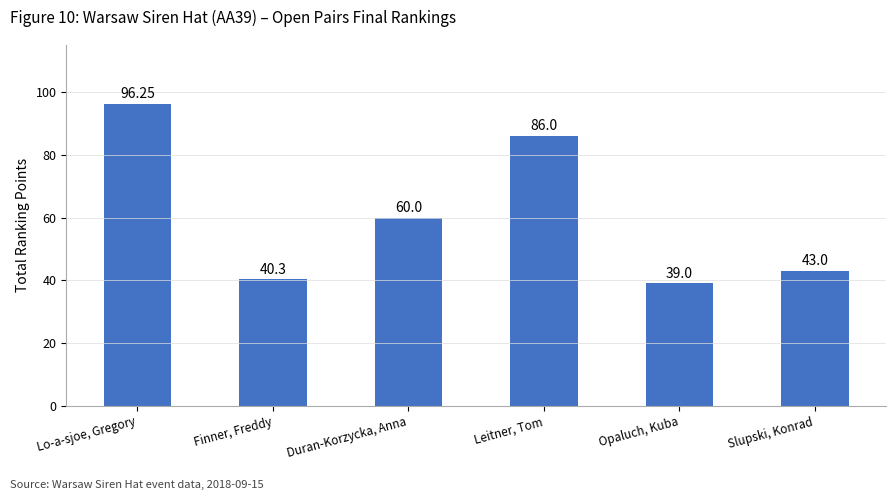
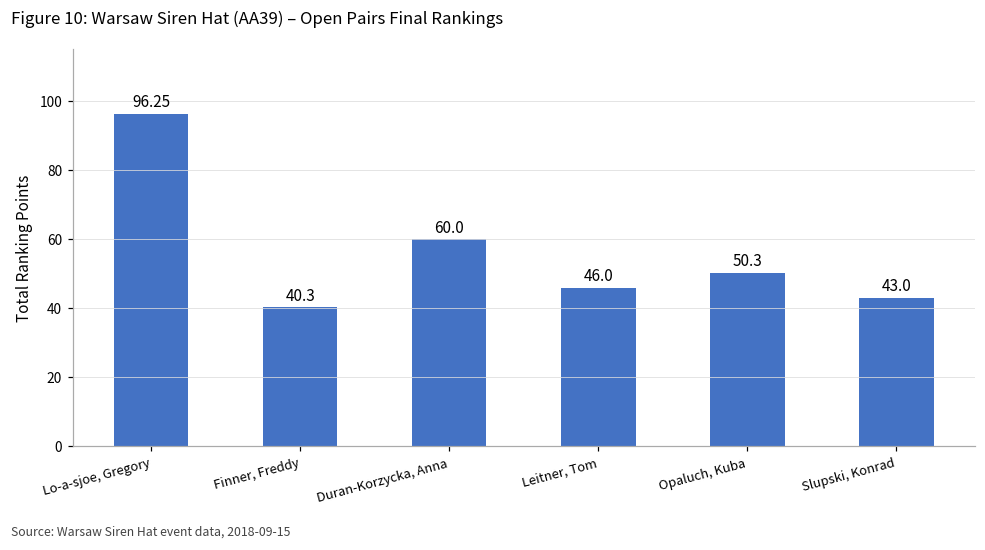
Leitner, Tom: 86.0 -> 46.0
Opaluch, Kuba: 39.0 -> 50.3
